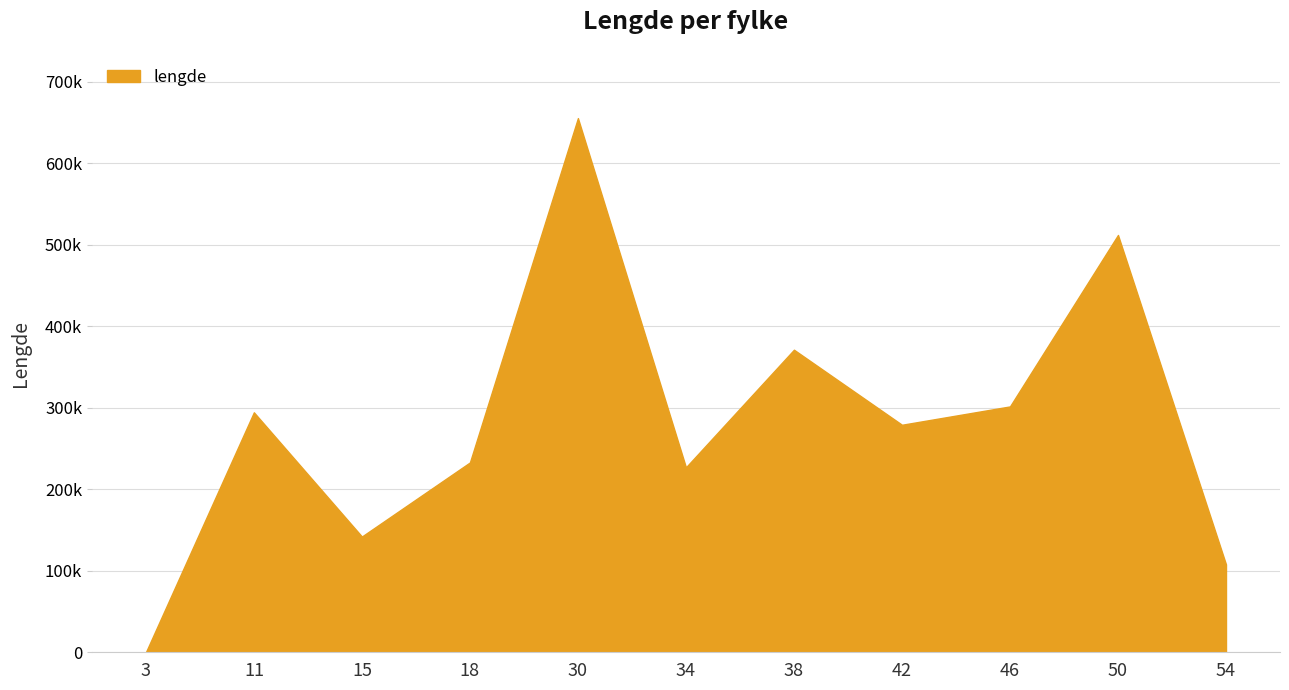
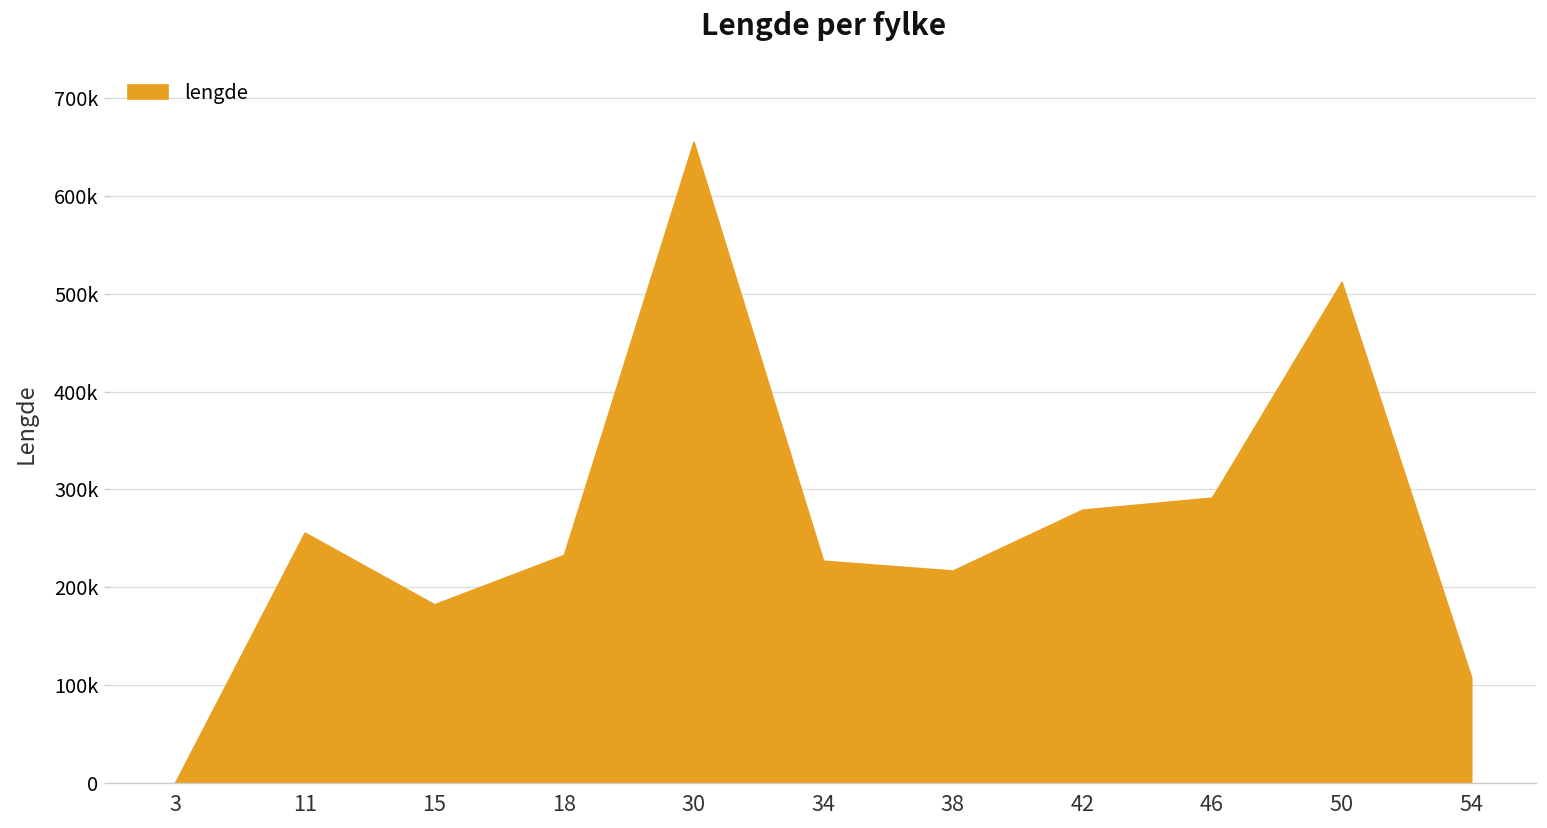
11: 290000 -> 260000
15: 140000 -> 180000
38: 370000 -> 220000
46: 300000 -> 290000
